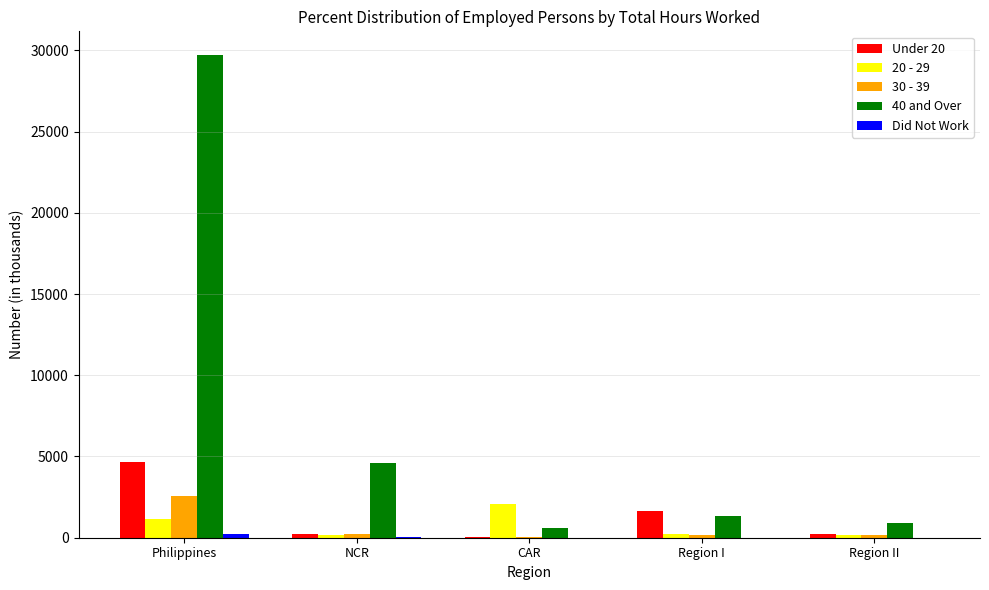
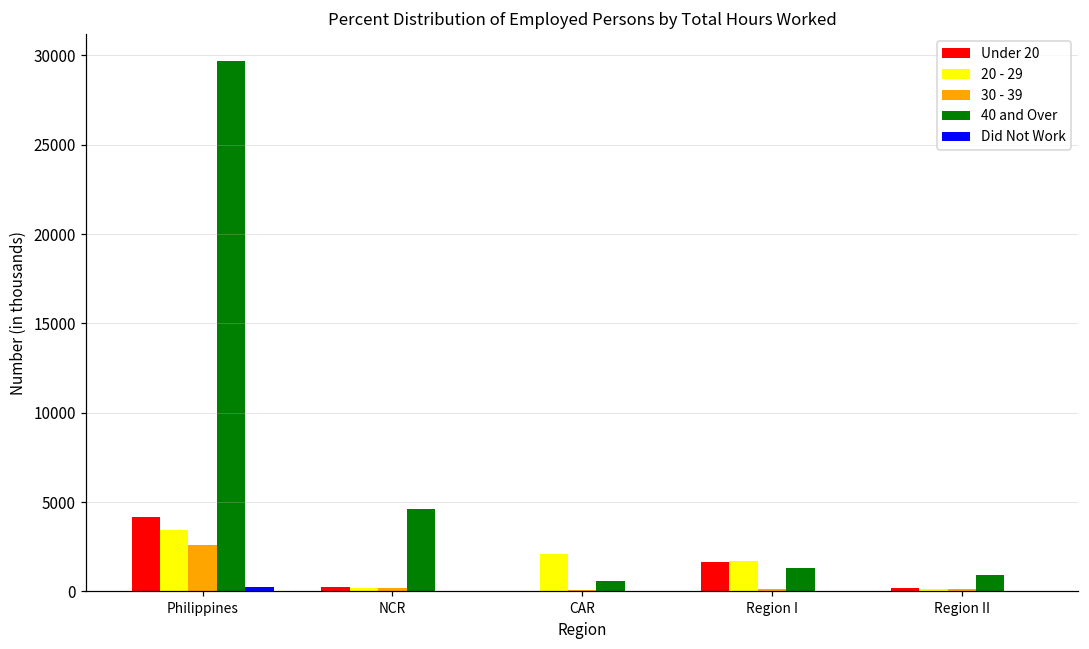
Under 20, Philippines: 4700 -> 4200
20 - 29, Philippines: 1200 -> 3400
20 - 29, Region I: 200 -> 1700
